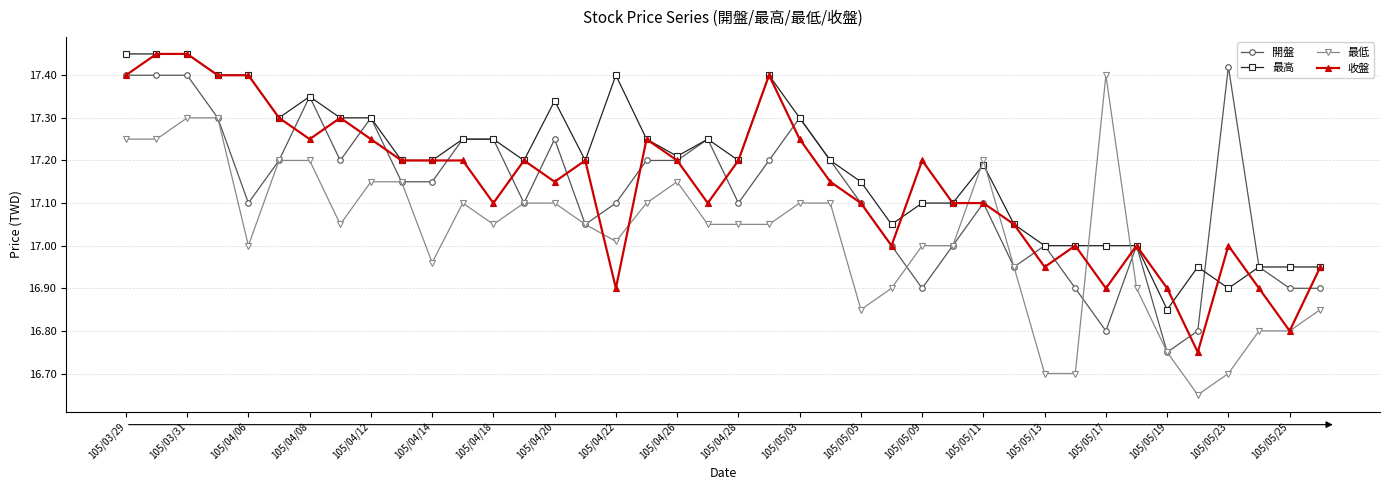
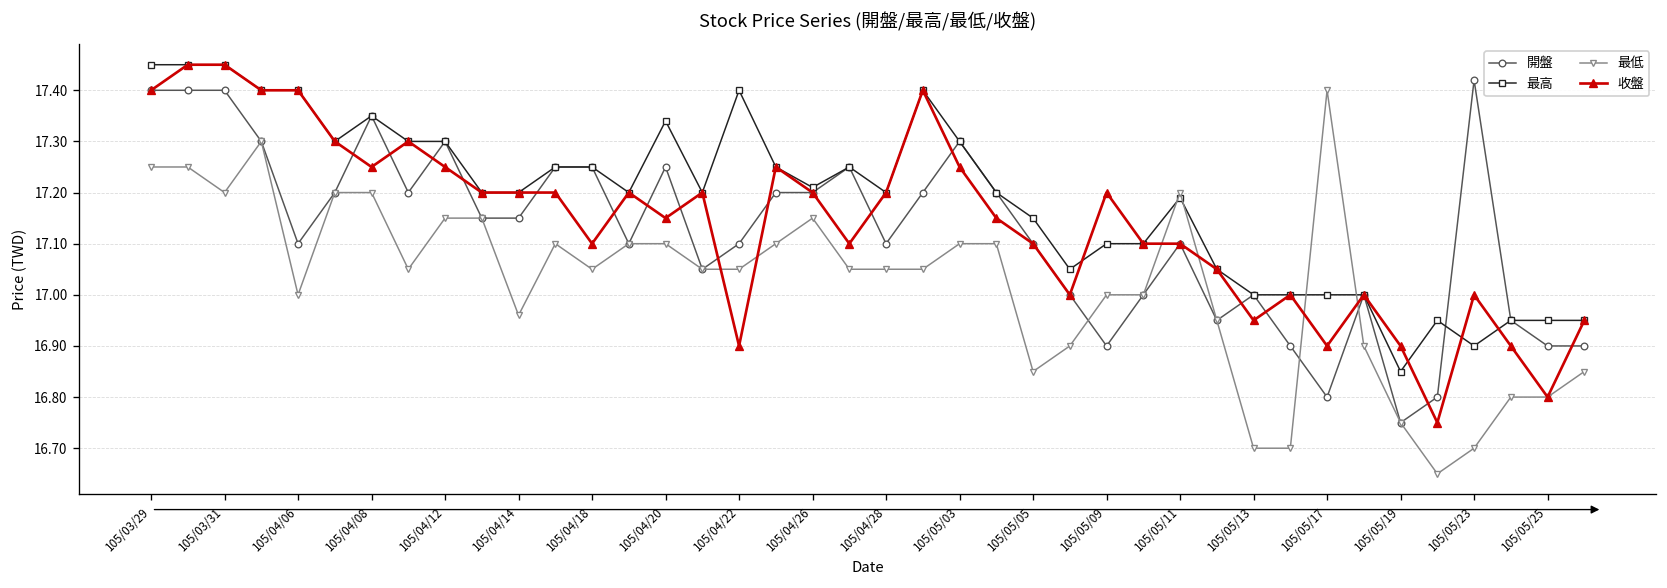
最低, 105/03/31: 17.3 -> 17.2
最低, 105/04/22: 17.01 -> 17.05
